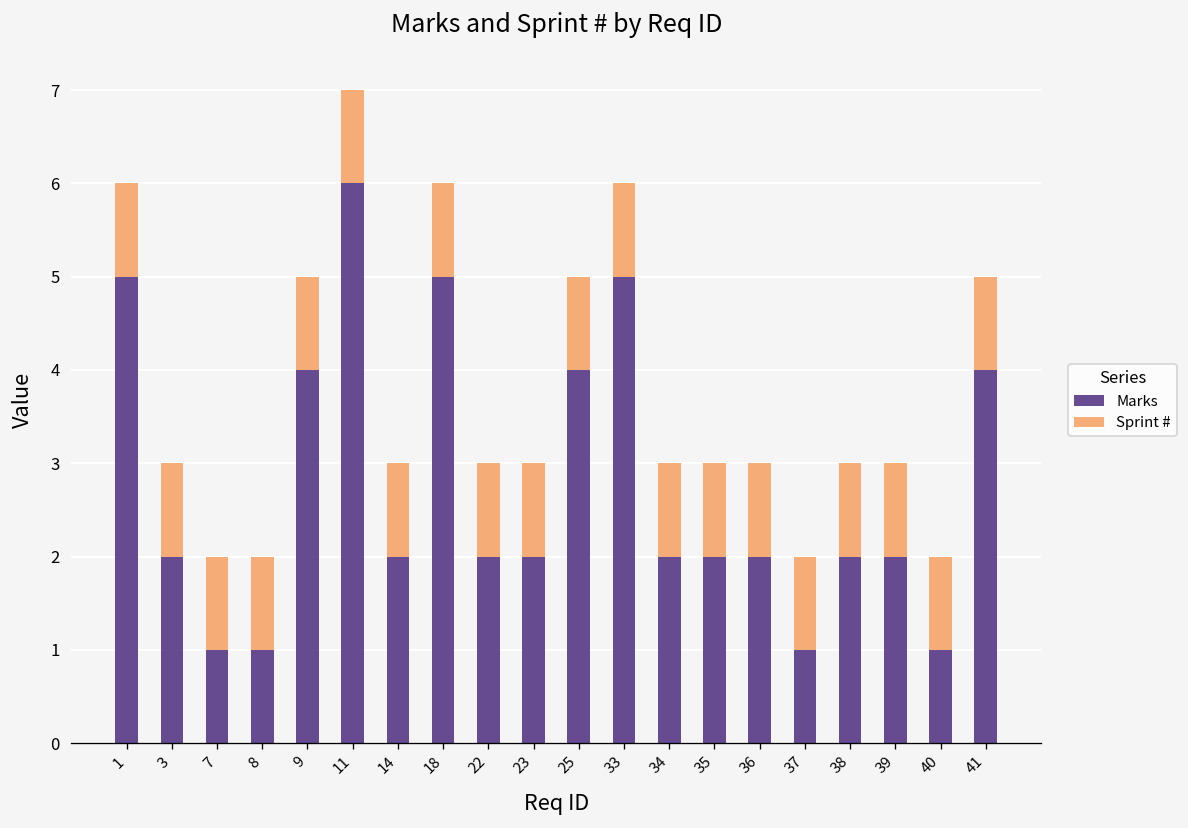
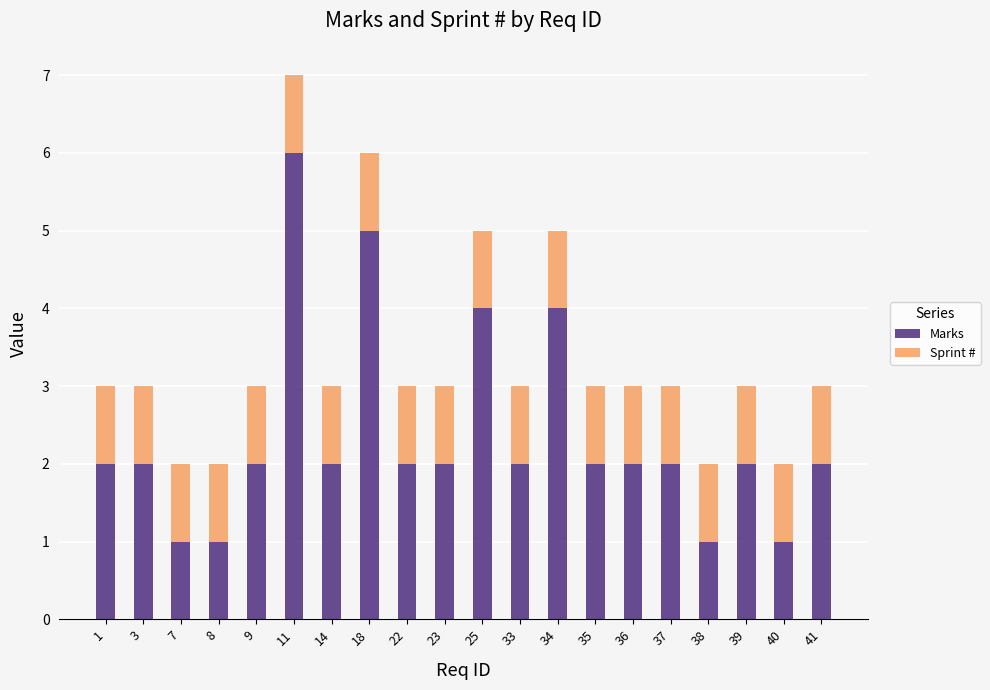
Marks, 1: 5 -> 2
Marks, 9: 4 -> 2
Marks, 33: 5 -> 2
Marks, 34: 2 -> 4
Marks, 37: 1 -> 2
Marks, 38: 2 -> 1
Marks, 41: 4 -> 2
